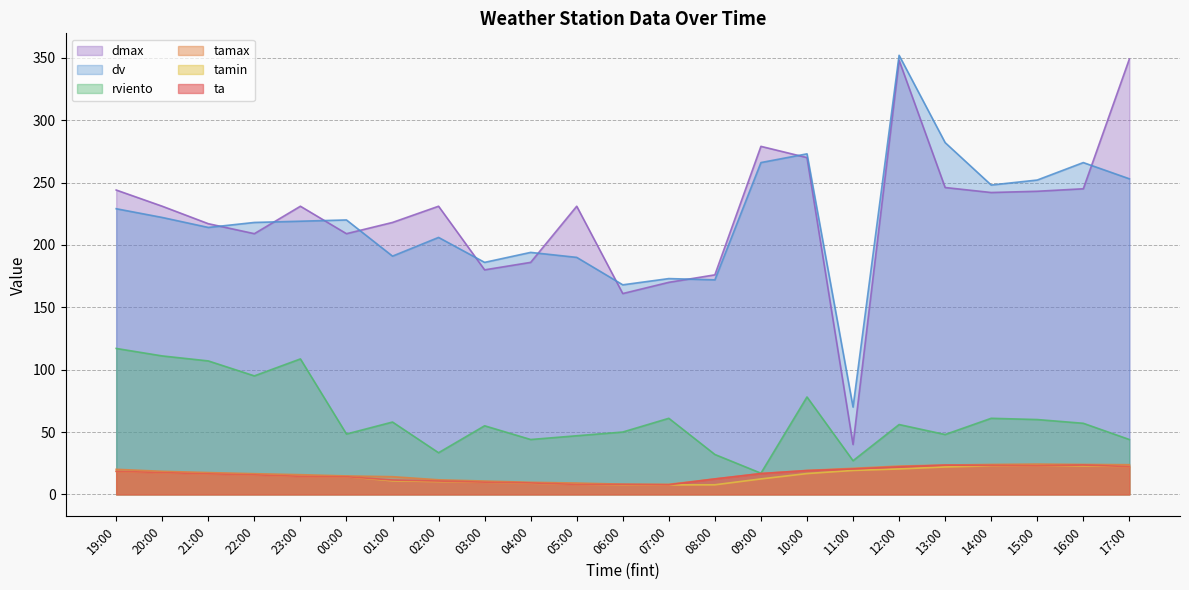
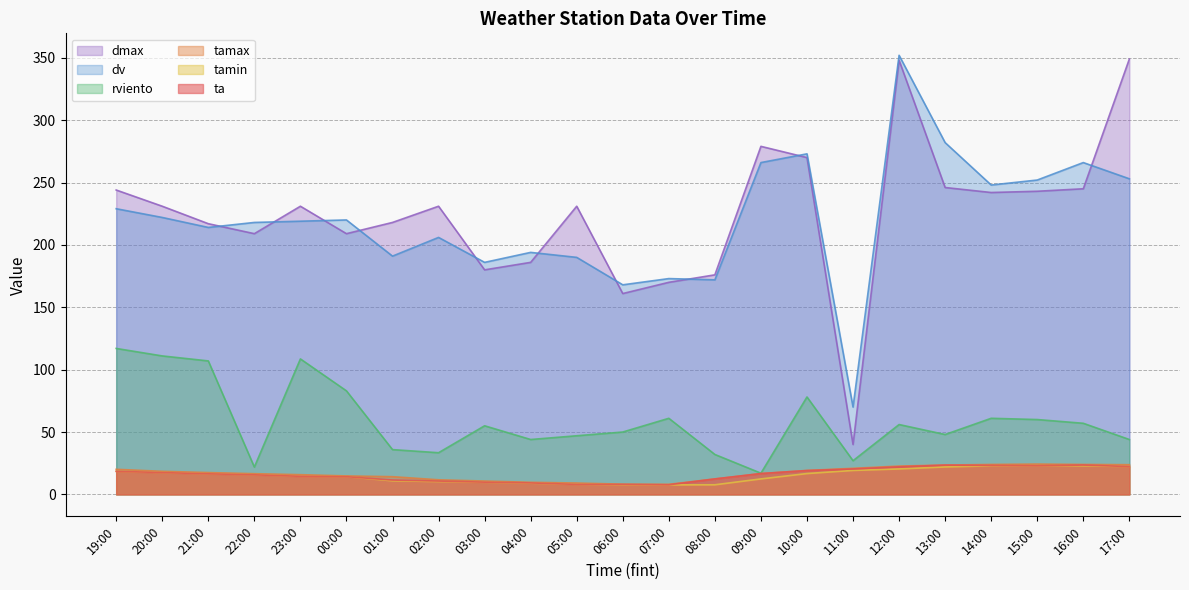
rviento, 22:00: 95 -> 22
rviento, 00:00: 48 -> 83
rviento, 01:00: 58 -> 36
